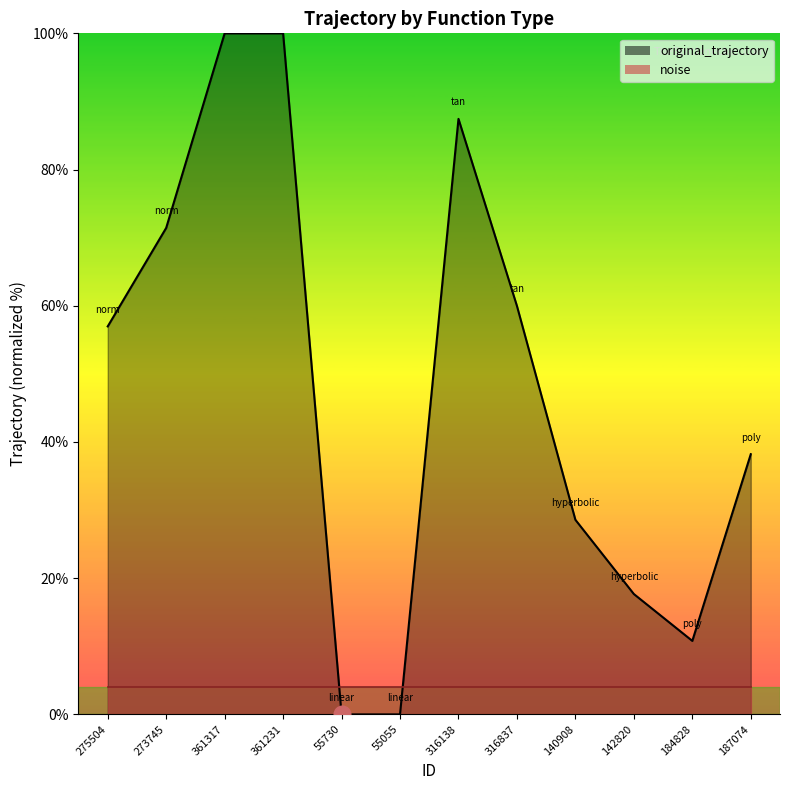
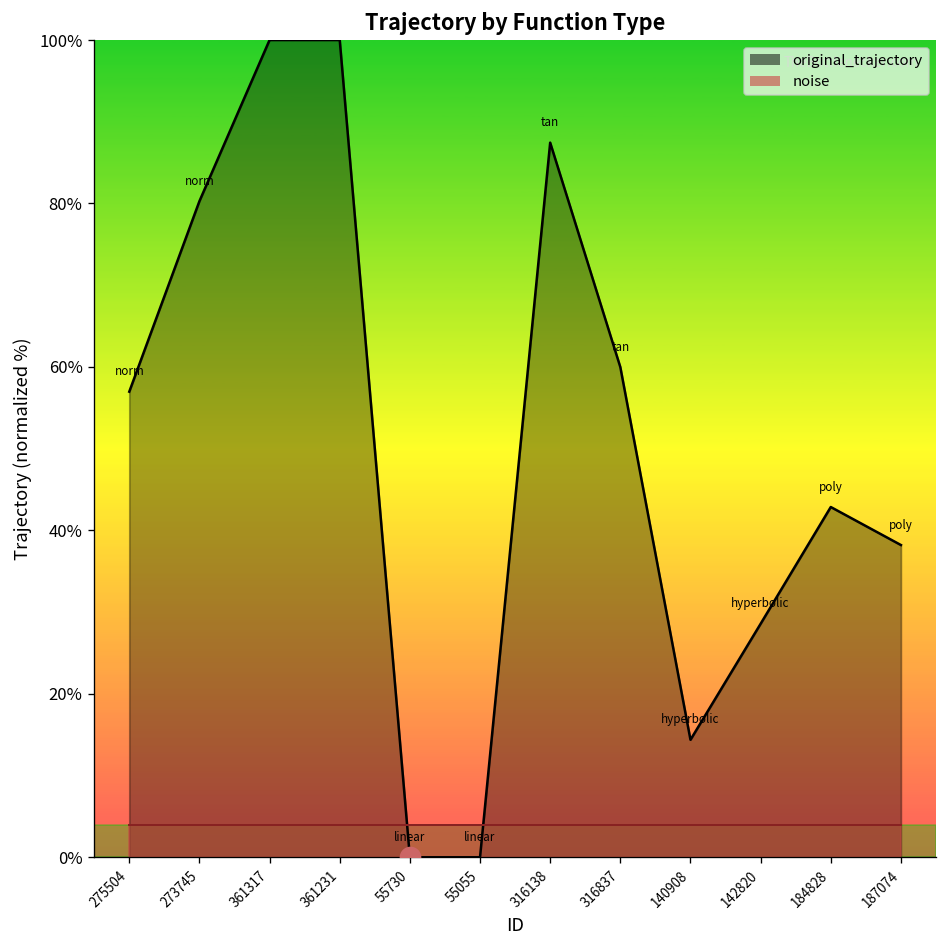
original_trajectory, 273745: 71% -> 80%
original_trajectory, 140908: 29% -> 14%
original_trajectory, 142820: 18% -> 29%
original_trajectory, 184828: 11% -> 43%
